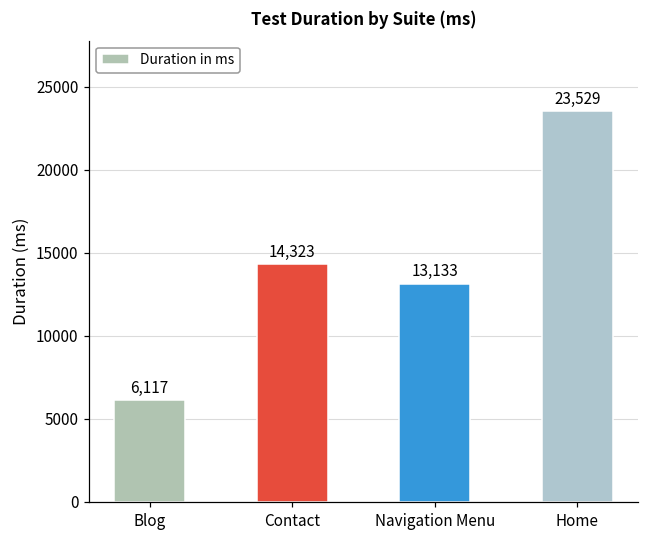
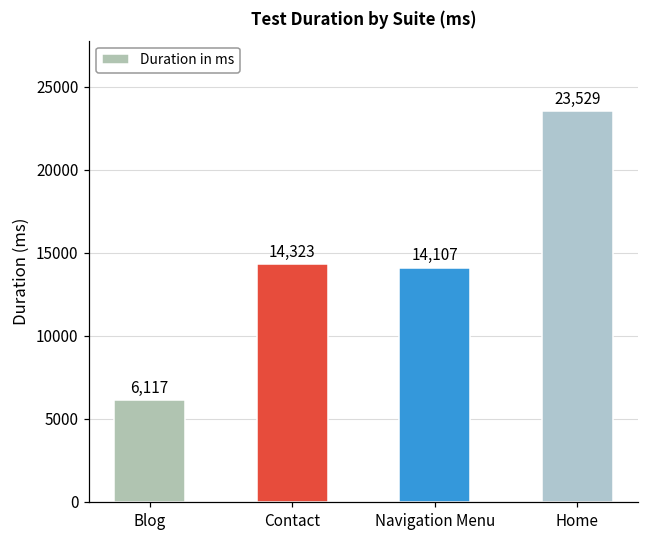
Navigation Menu: 13,133 -> 14,107
